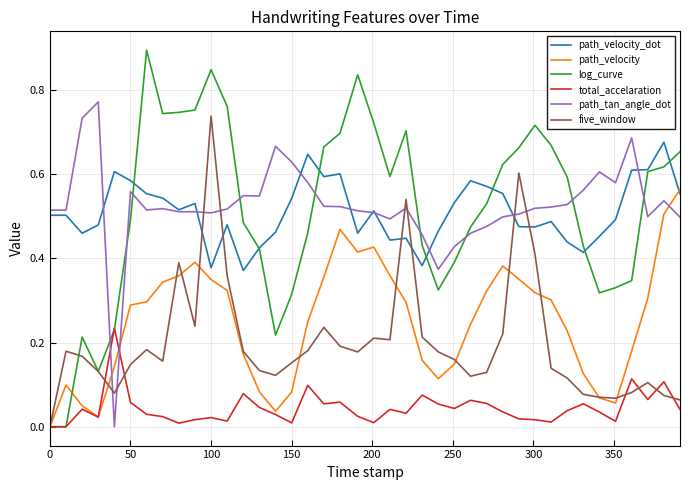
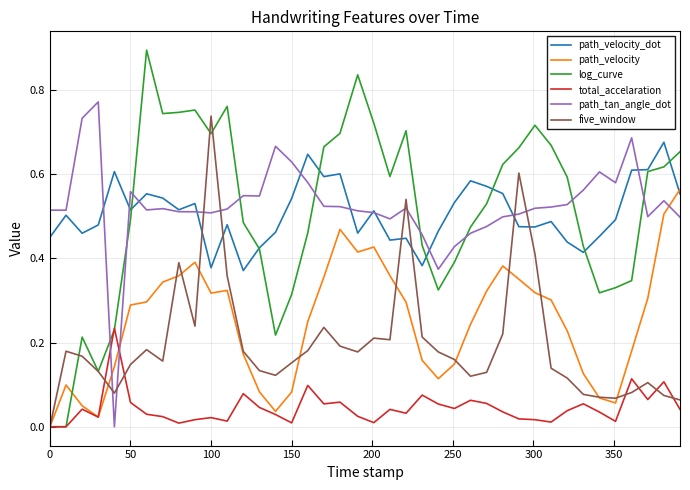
path_velocity_dot, 0: 0.50 -> 0.45
path_velocity_dot, 50: 0.58 -> 0.52
path_velocity, 100: 0.35 -> 0.32
log_curve, 100: 0.85 -> 0.70
